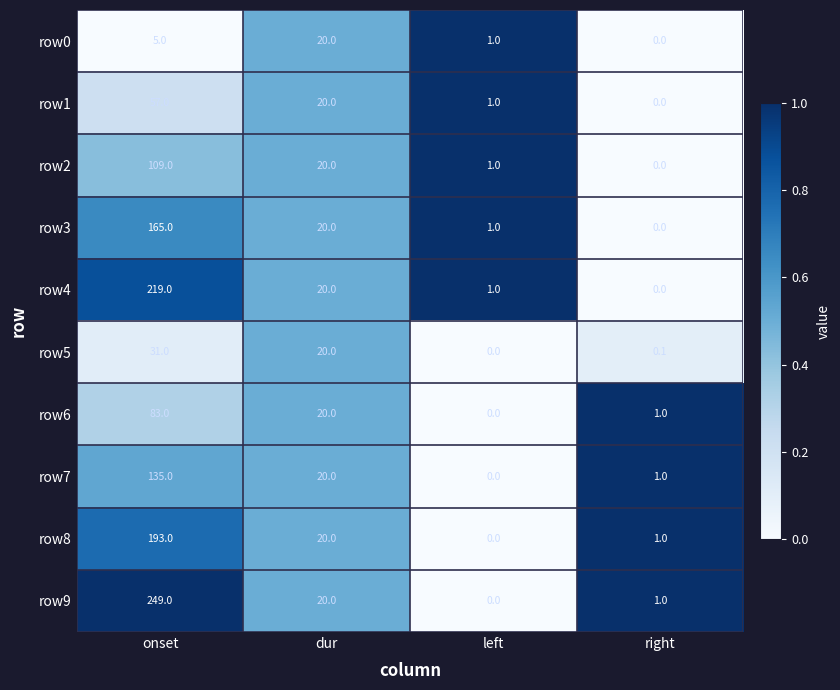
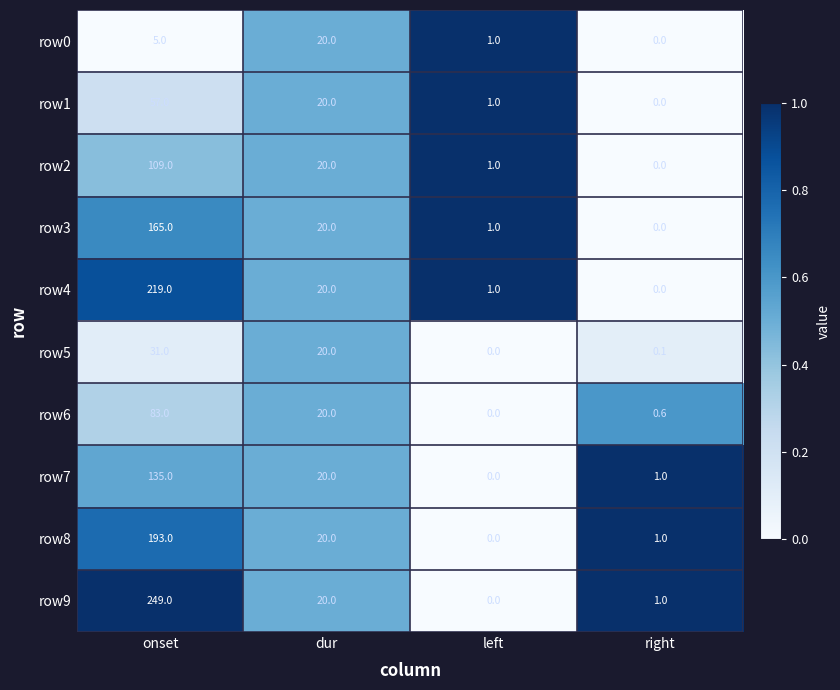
row6, right: 1.0 -> 0.6
